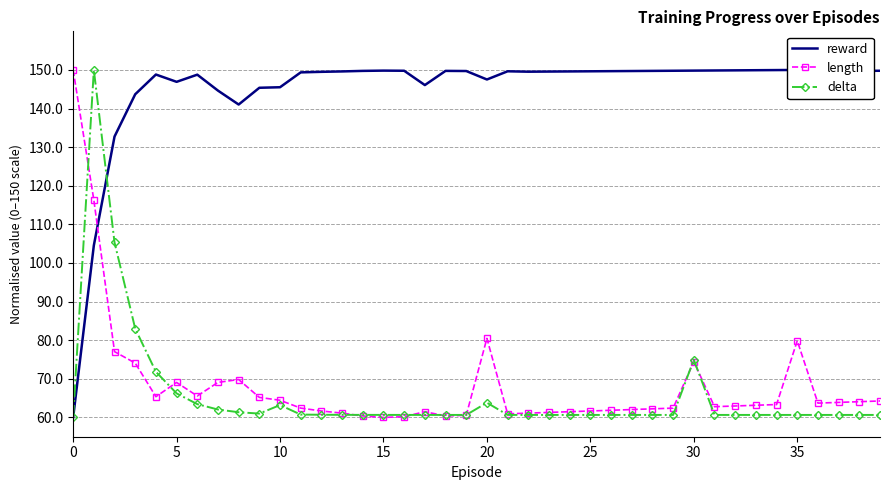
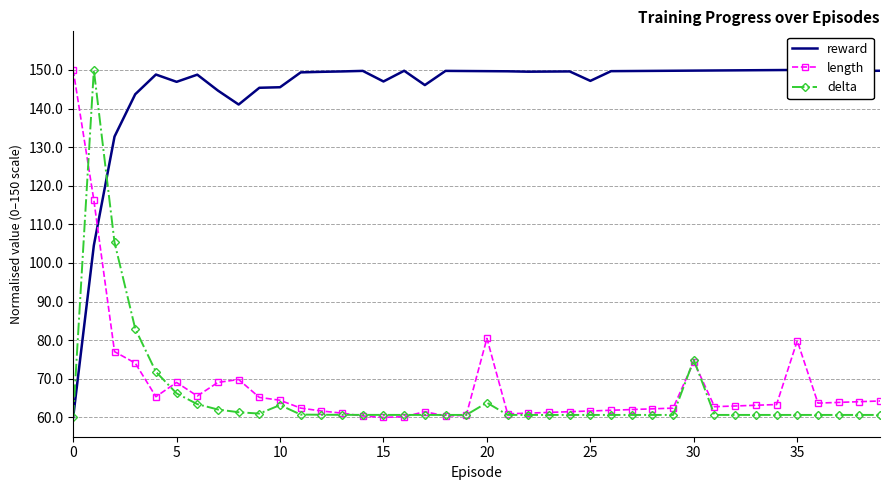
reward, 15: 150 -> 147
reward, 20: 148 -> 150
reward, 25: 150 -> 147
